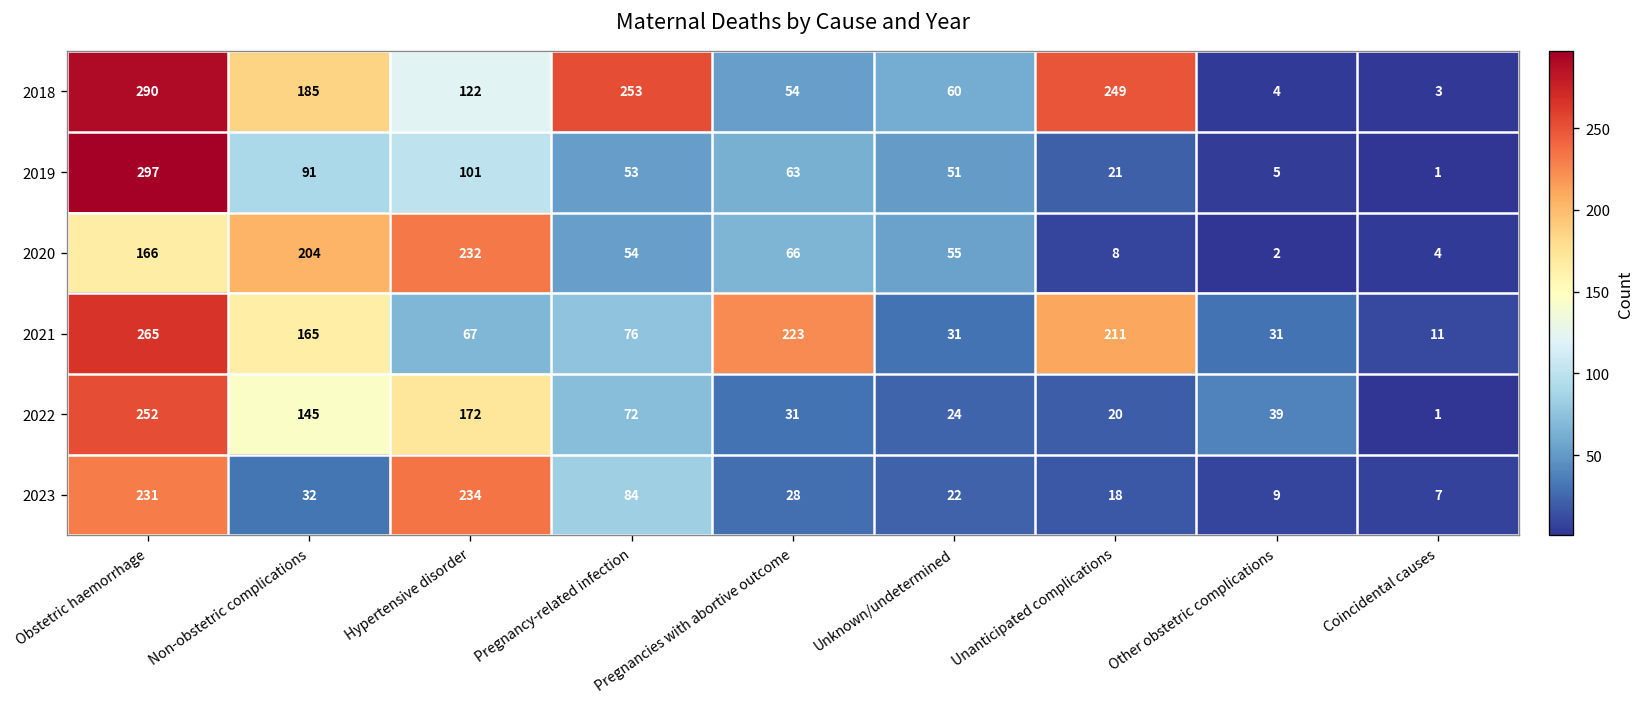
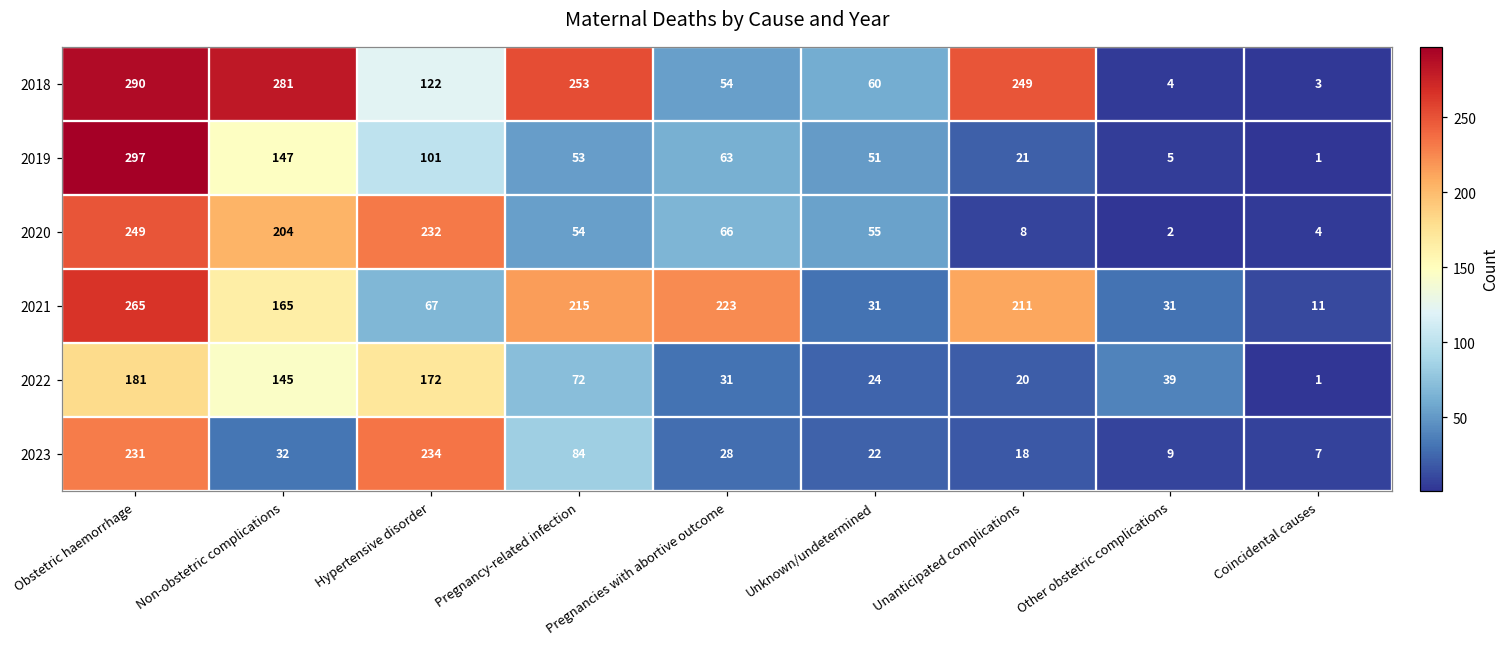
2018, Non-obstetric complications: 185 -> 281
2019, Non-obstetric complications: 91 -> 147
2020, Obstetric haemorrhage: 166 -> 249
2021, Pregnancy-related infection: 76 -> 215
2022, Obstetric haemorrhage: 252 -> 181
